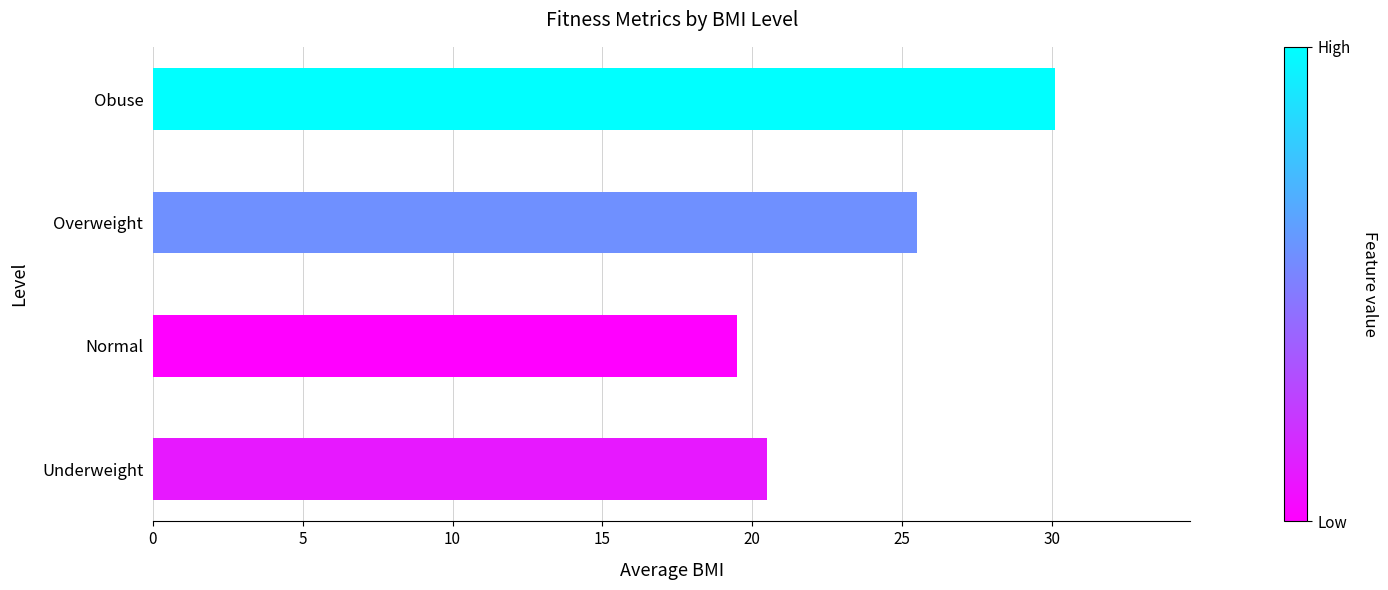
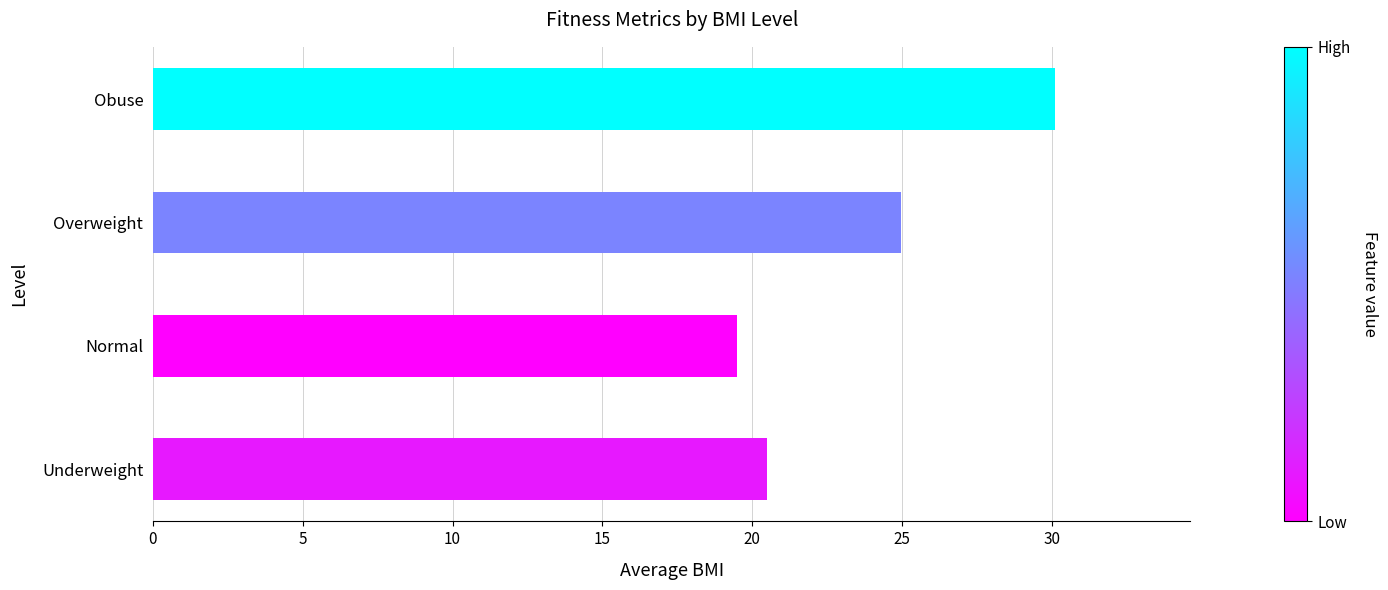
Overweight: 25.5 -> 25.0
